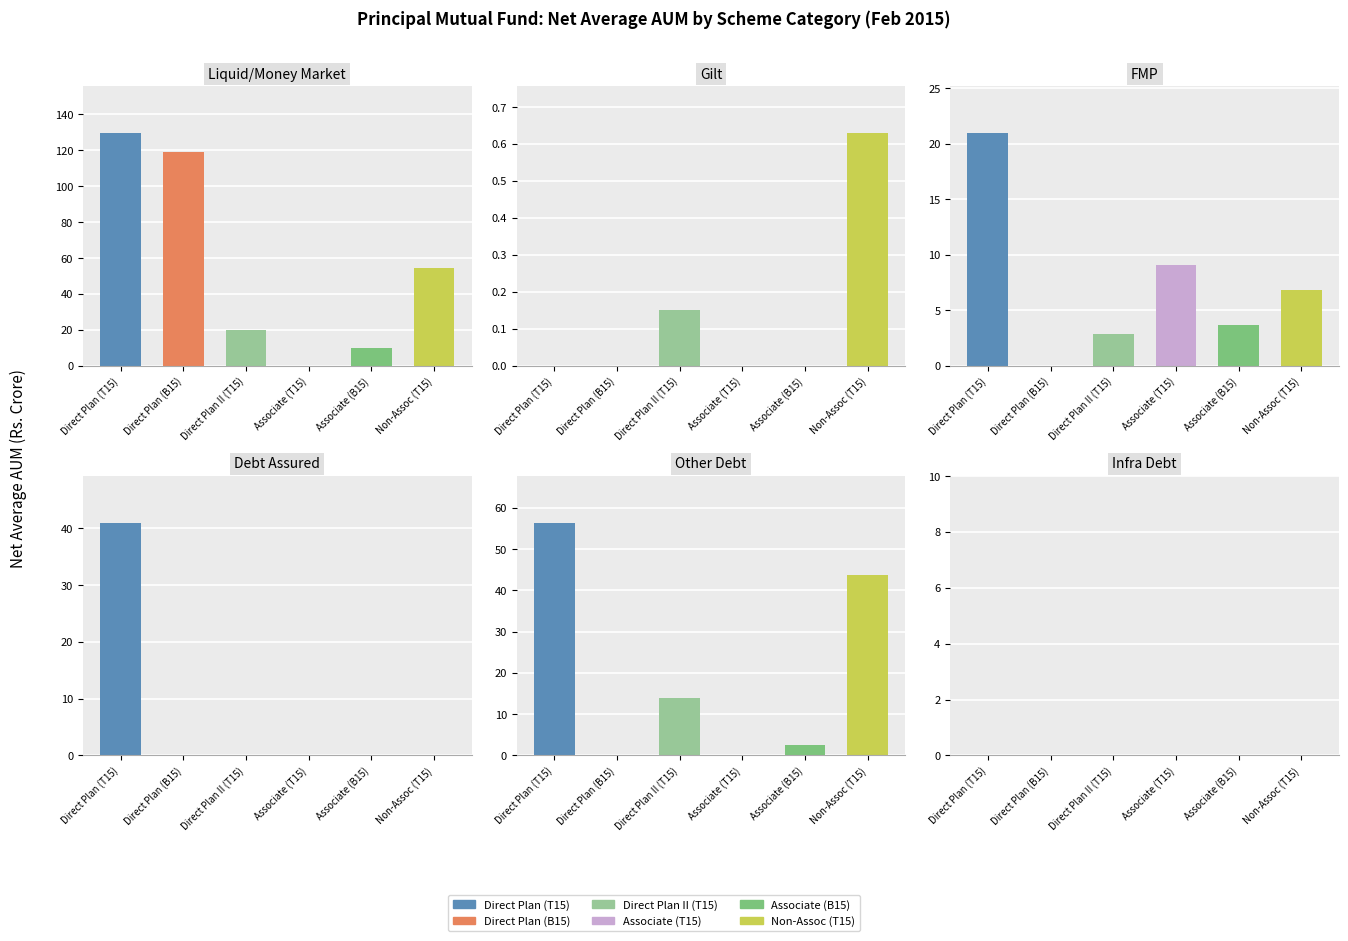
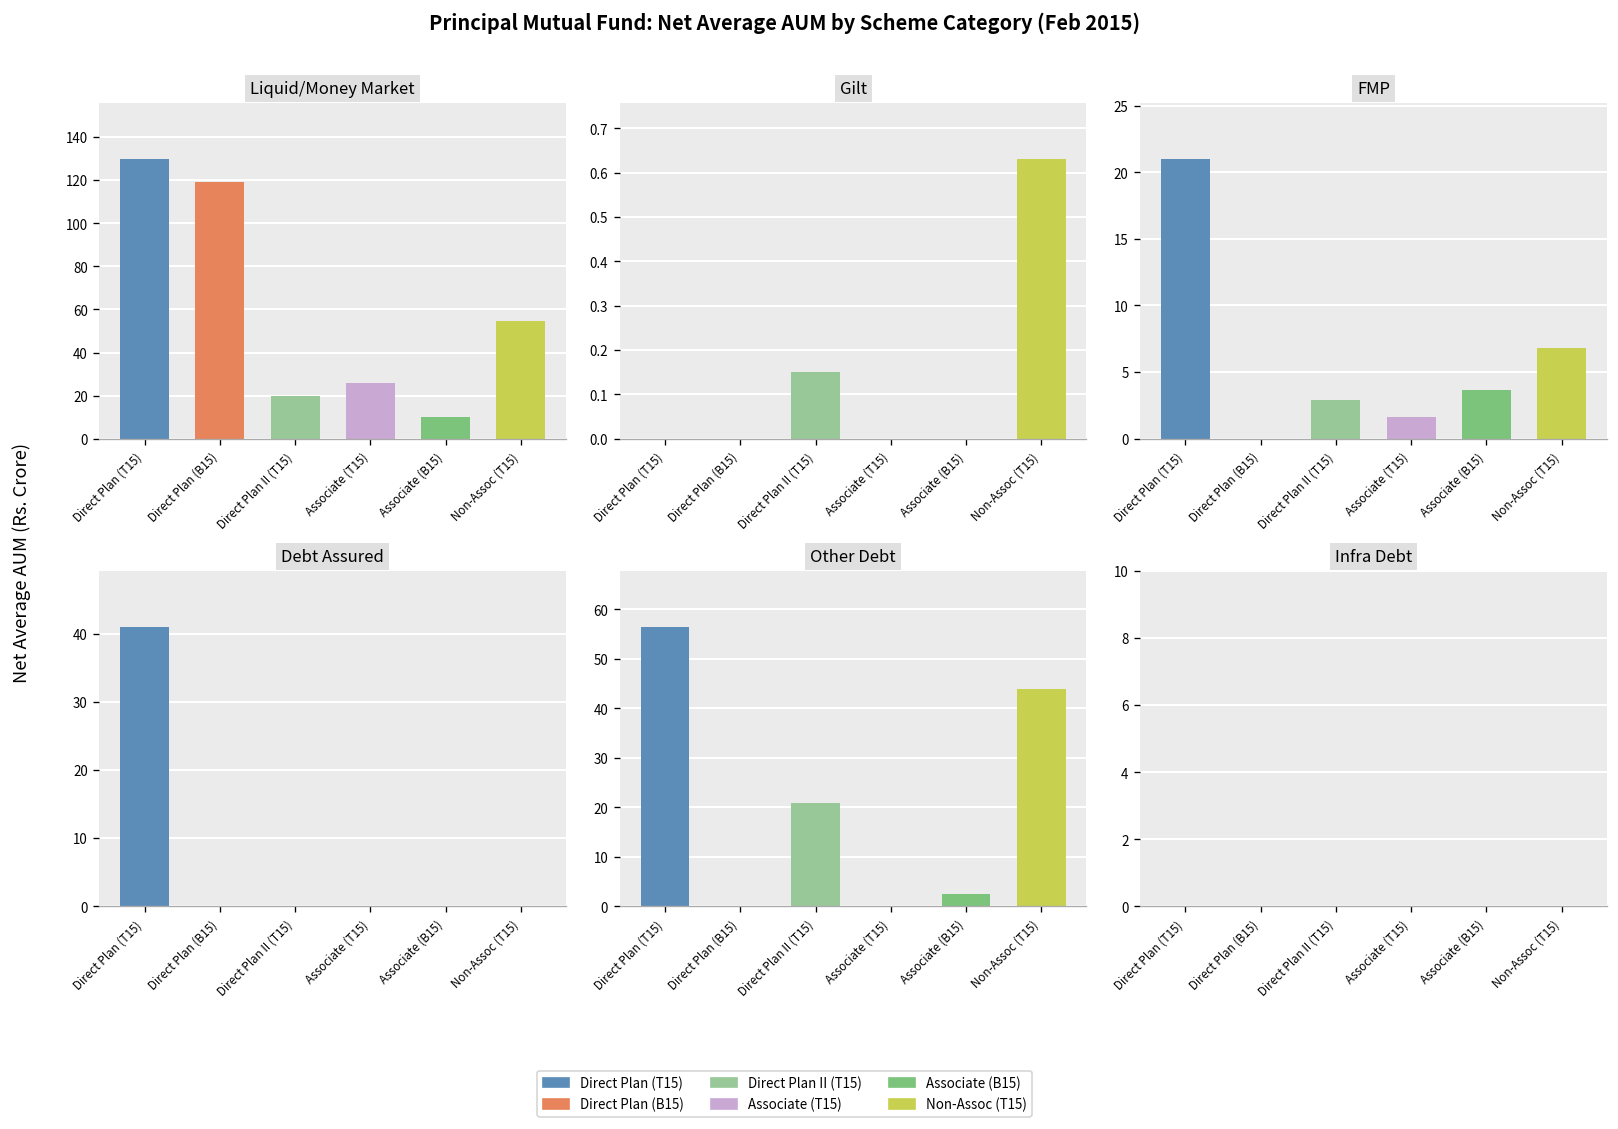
Liquid/Money Market, Associate (T15): 0 -> 26
FMP, Associate (T15): 9.1 -> 1.7
Other Debt, Direct Plan II (T15): 14 -> 21
